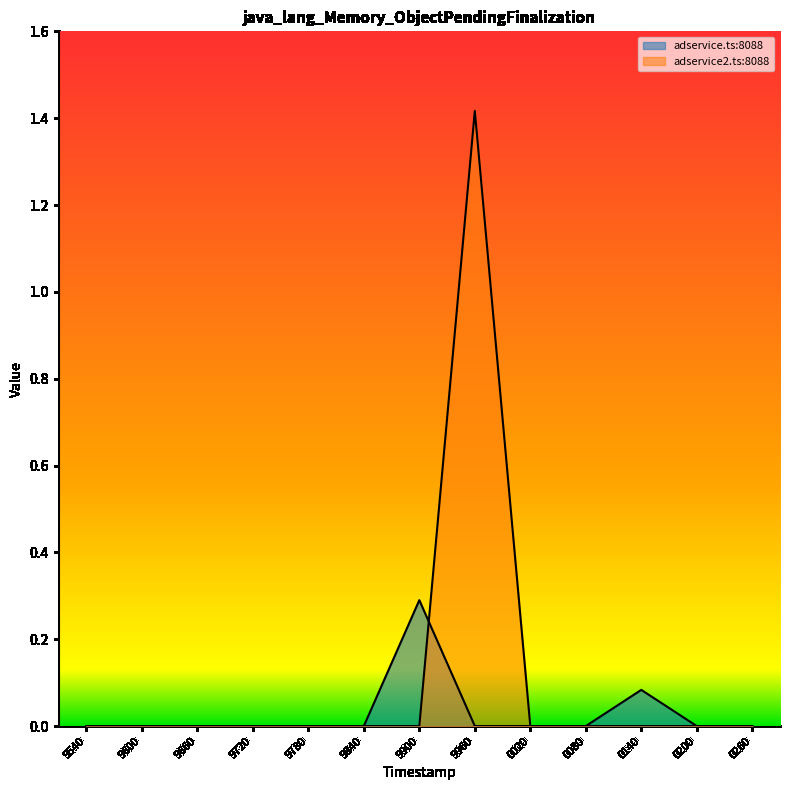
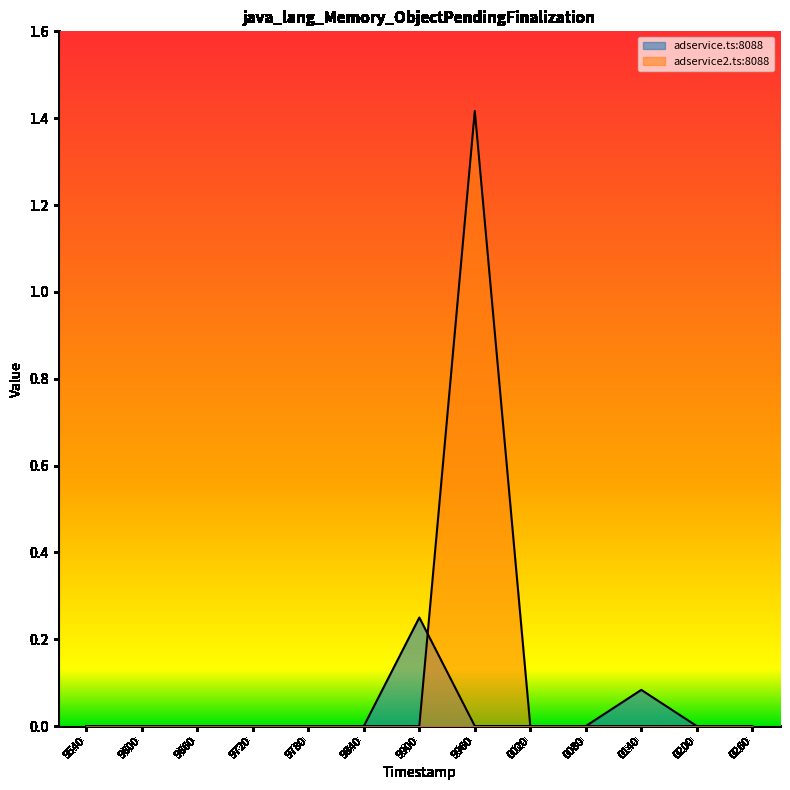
adservice.ts:8088, 9900: 0.29 -> 0.25
